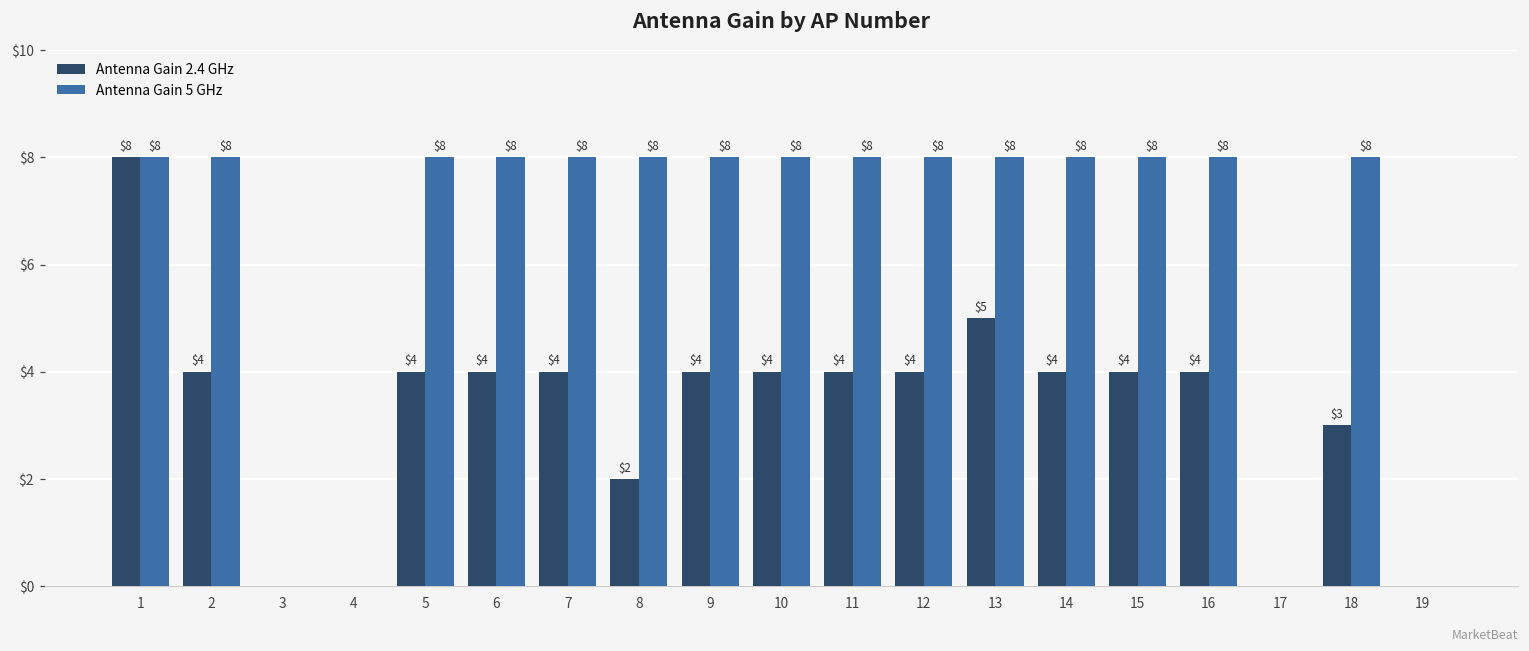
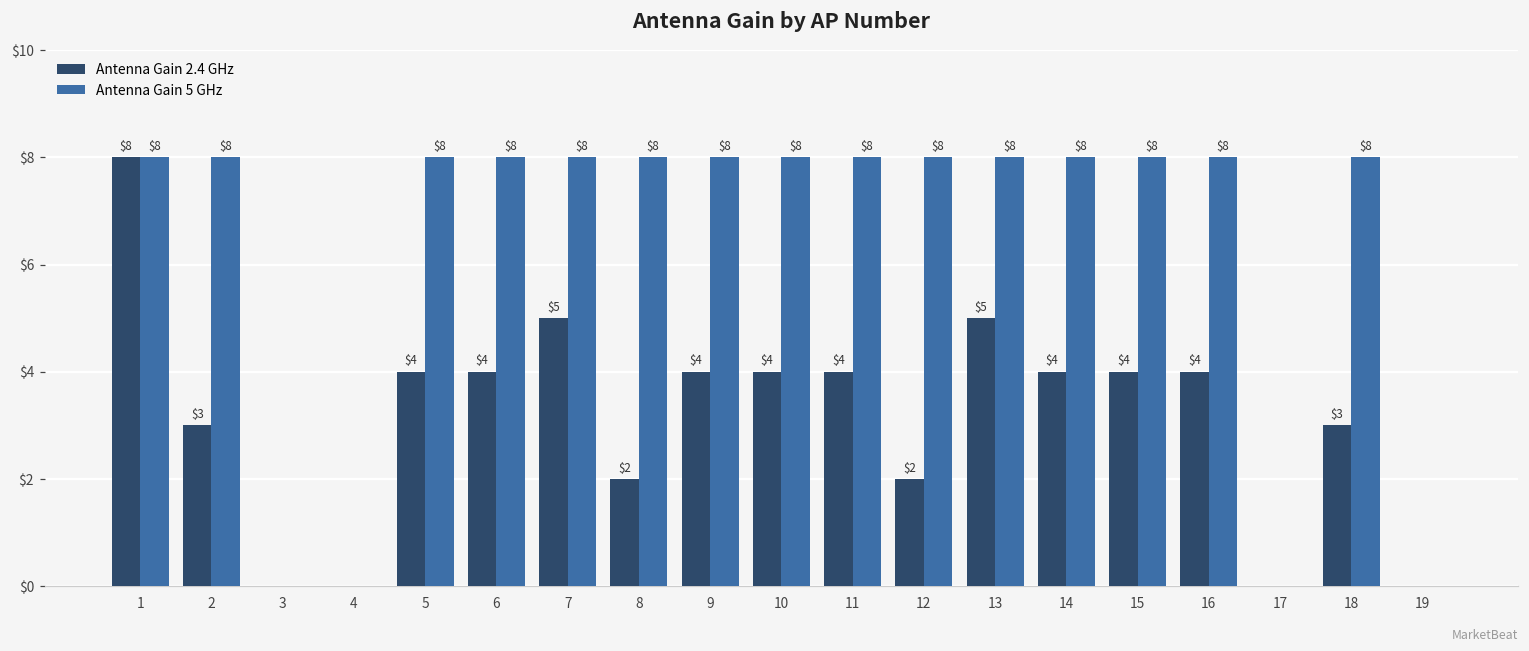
Antenna Gain 2.4 GHz, 2: $4 -> $3
Antenna Gain 2.4 GHz, 7: $4 -> $5
Antenna Gain 2.4 GHz, 12: $4 -> $2
